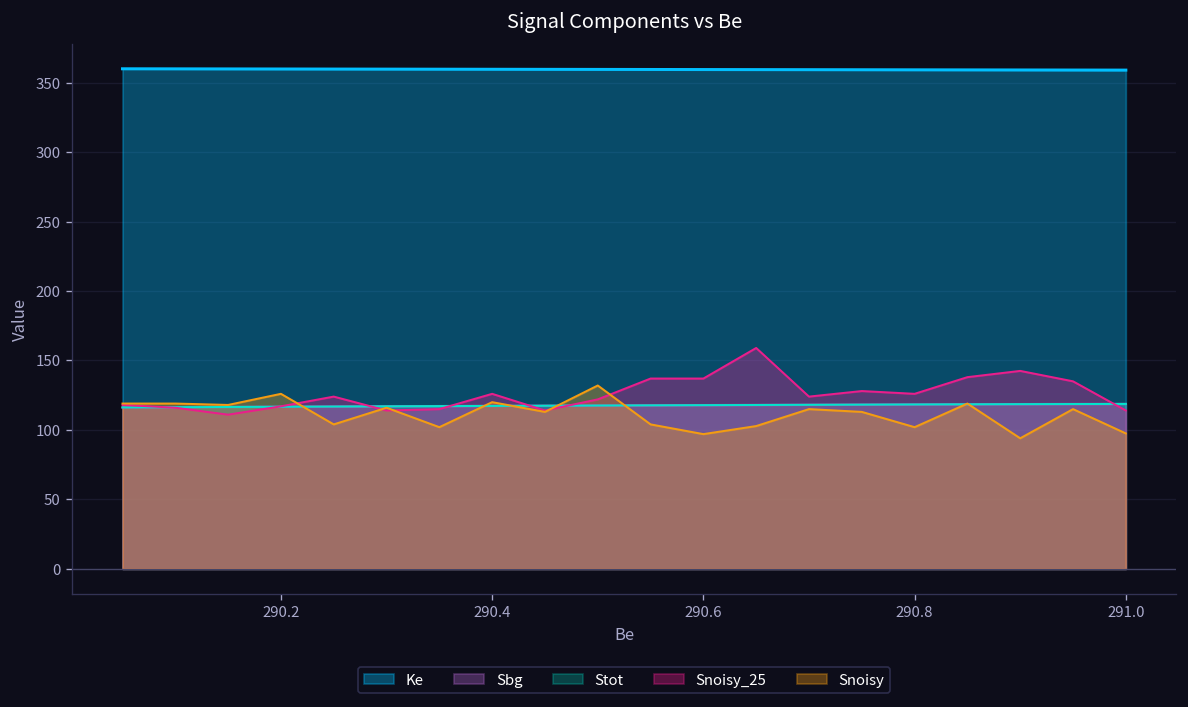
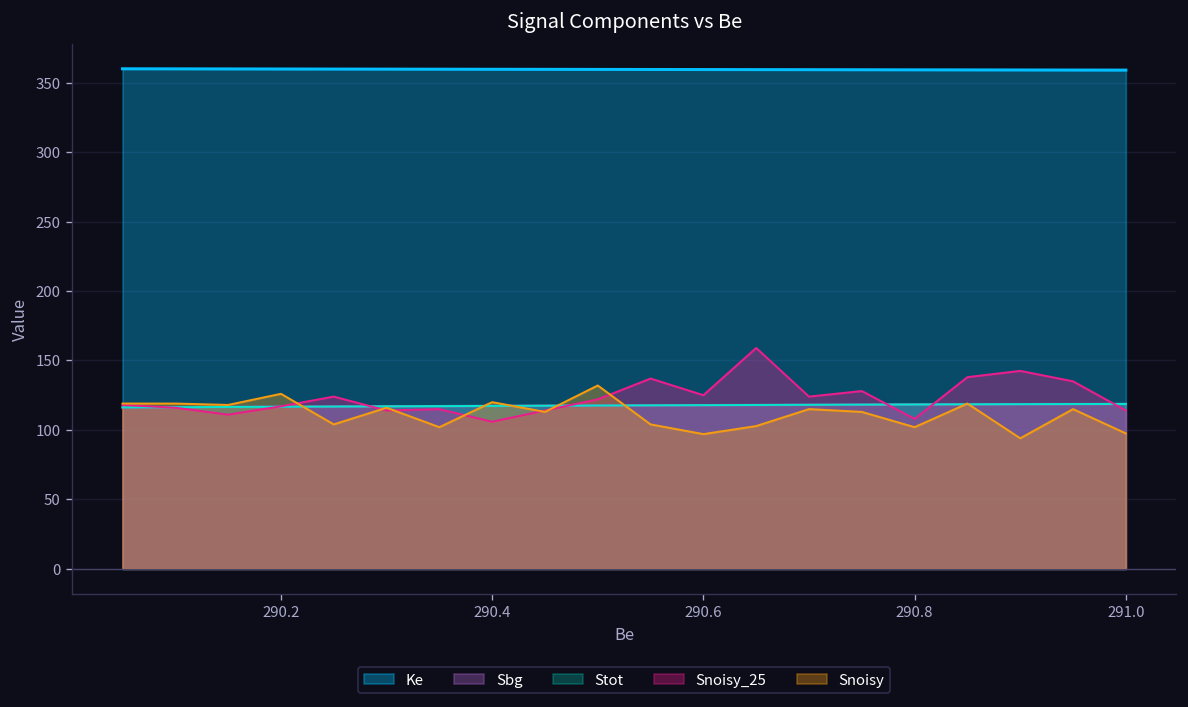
Snoisy_25, 290.4: 126 -> 106
Snoisy_25, 290.6: 137 -> 125
Snoisy_25, 290.8: 126 -> 108
